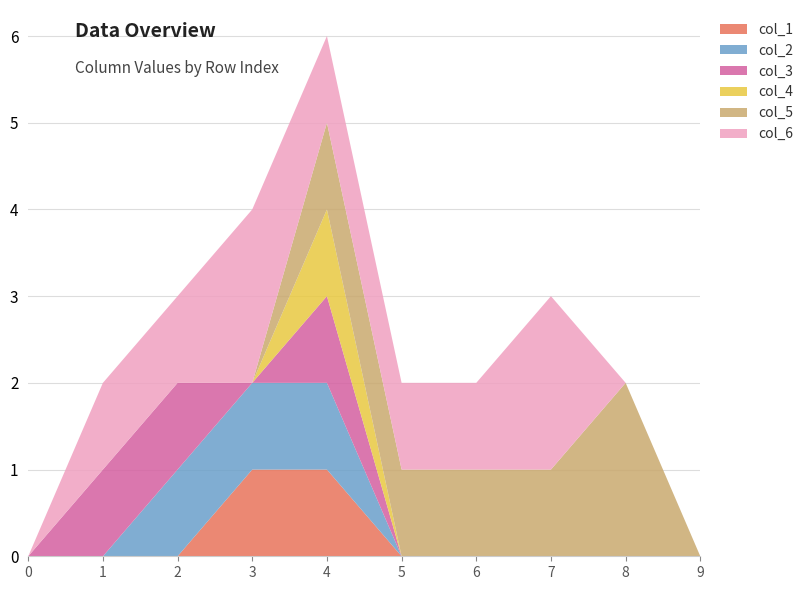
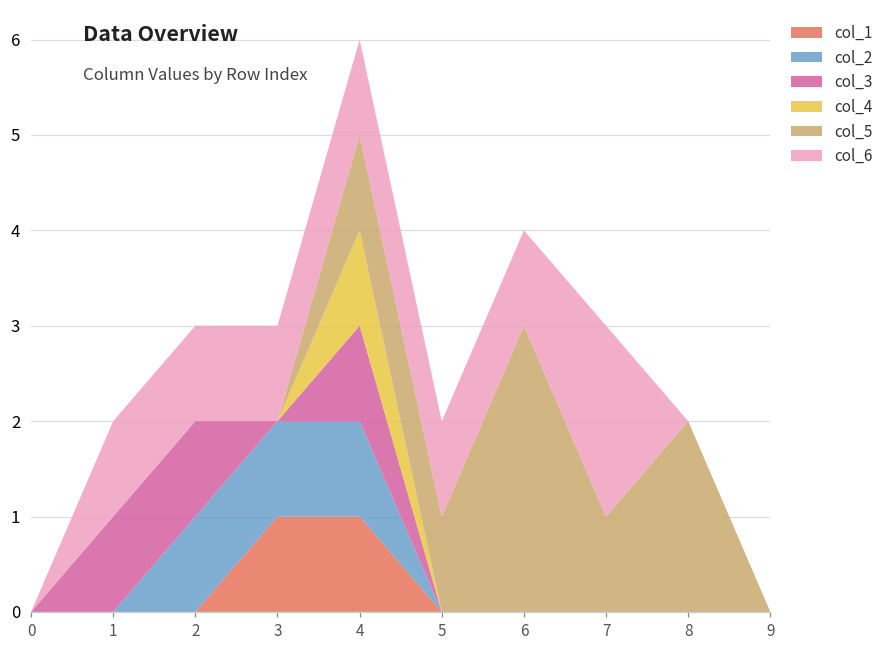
col_6, 3: 2 -> 1
col_5, 6: 1 -> 3
